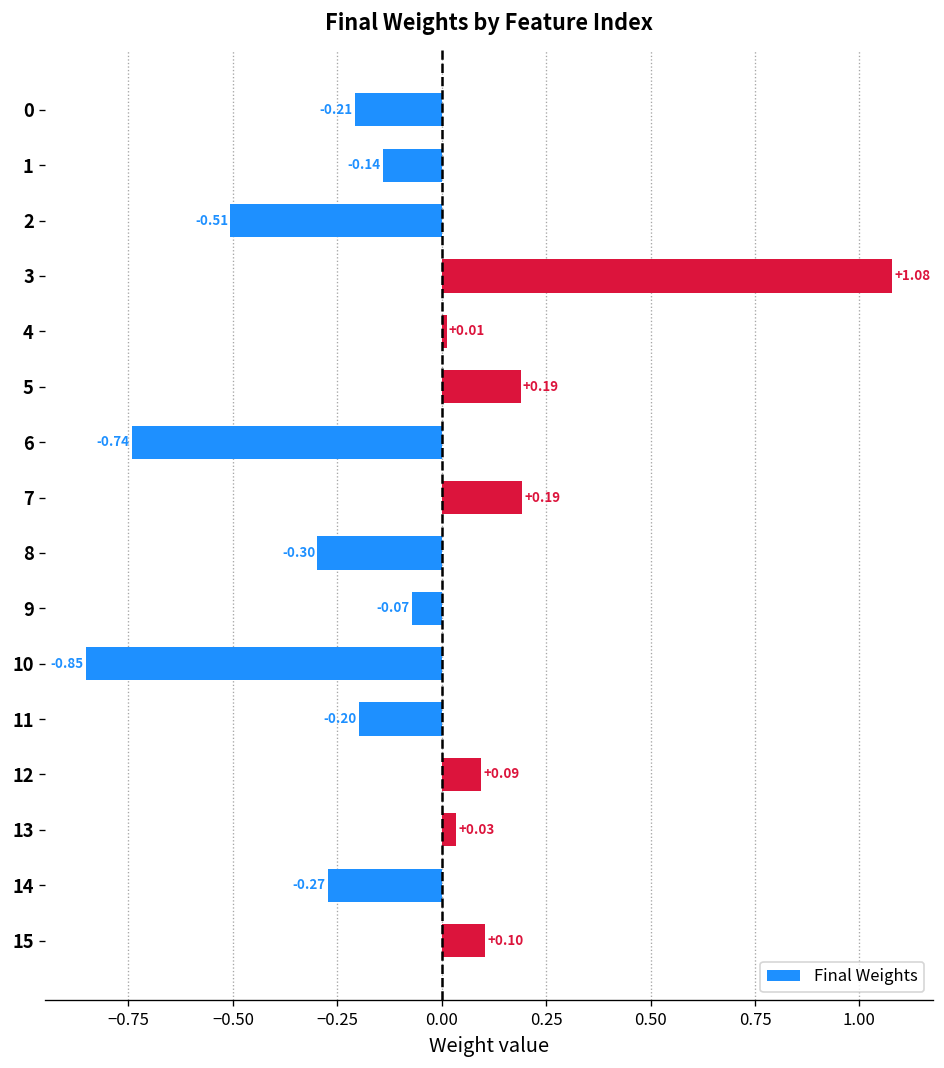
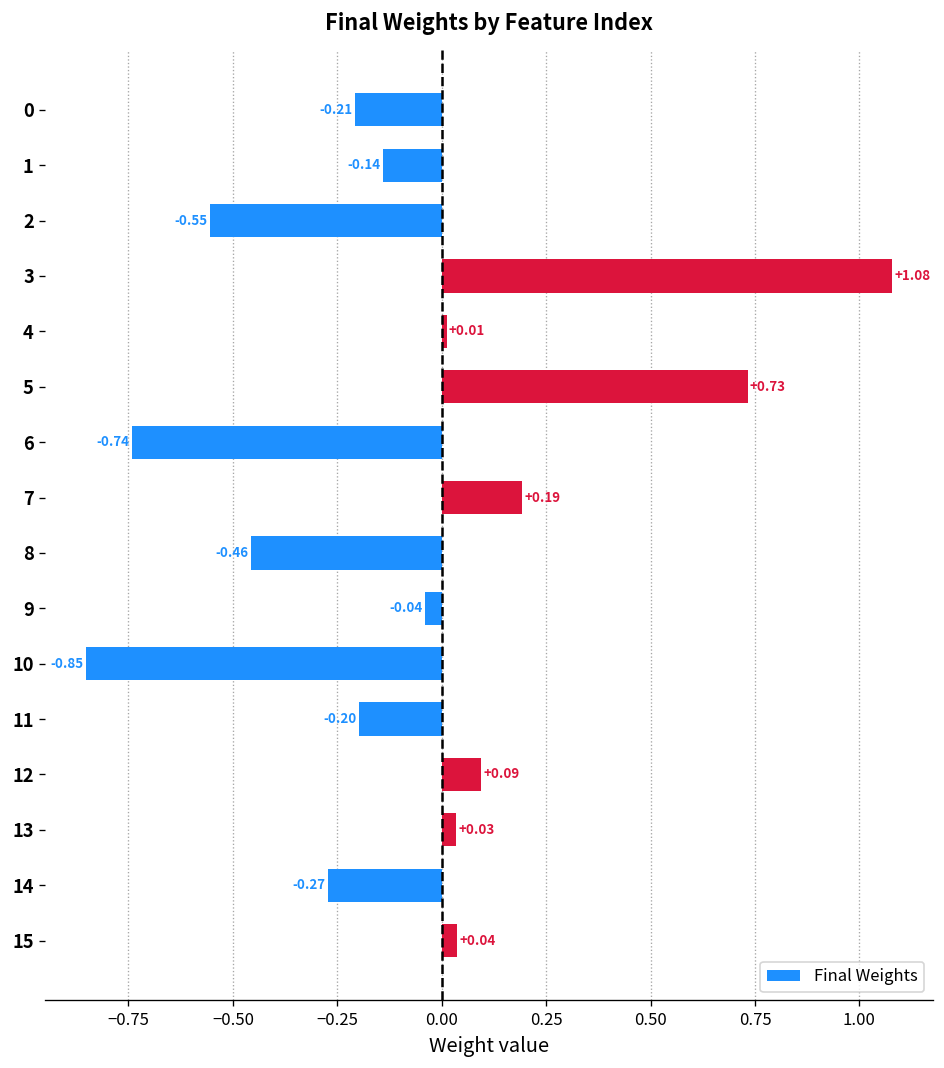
2: -0.51 -> -0.55
5: +0.19 -> +0.73
8: -0.30 -> -0.46
9: -0.07 -> -0.04
15: +0.10 -> +0.04
